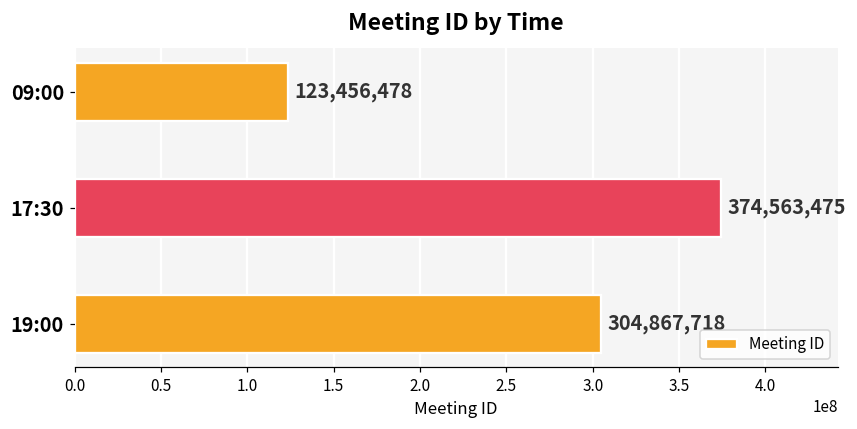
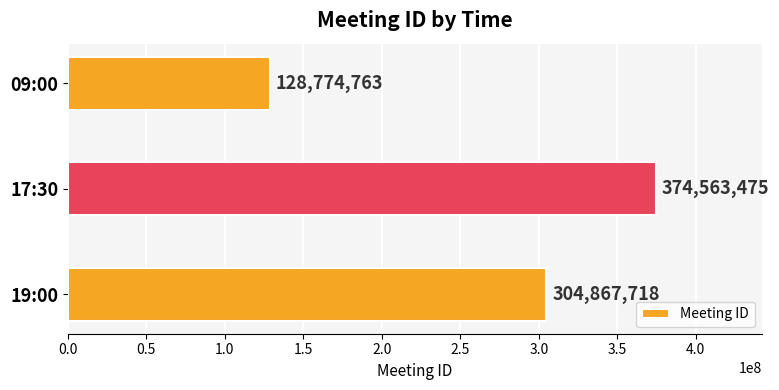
09:00: 123,456,478 -> 128,774,763
